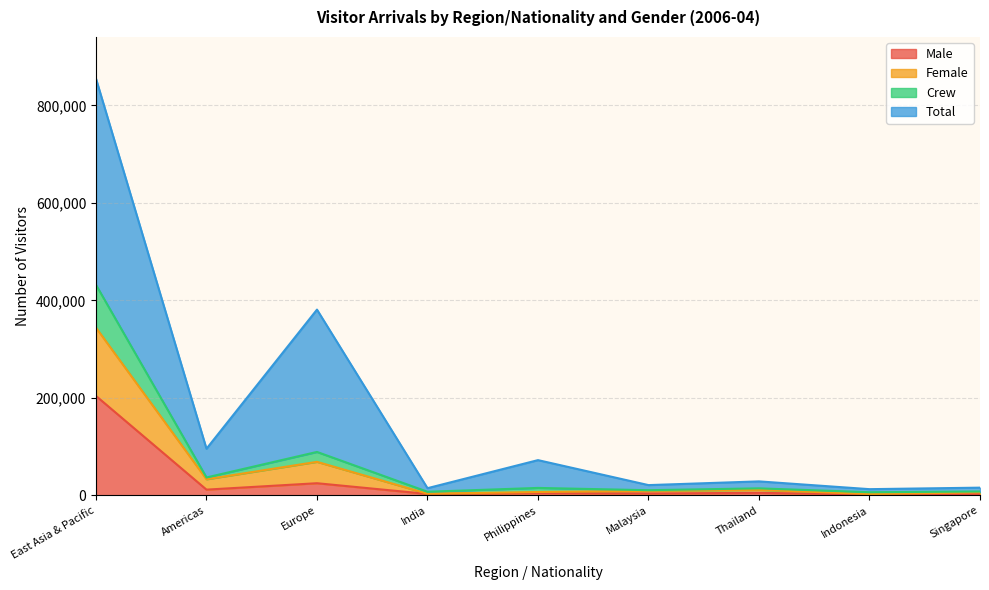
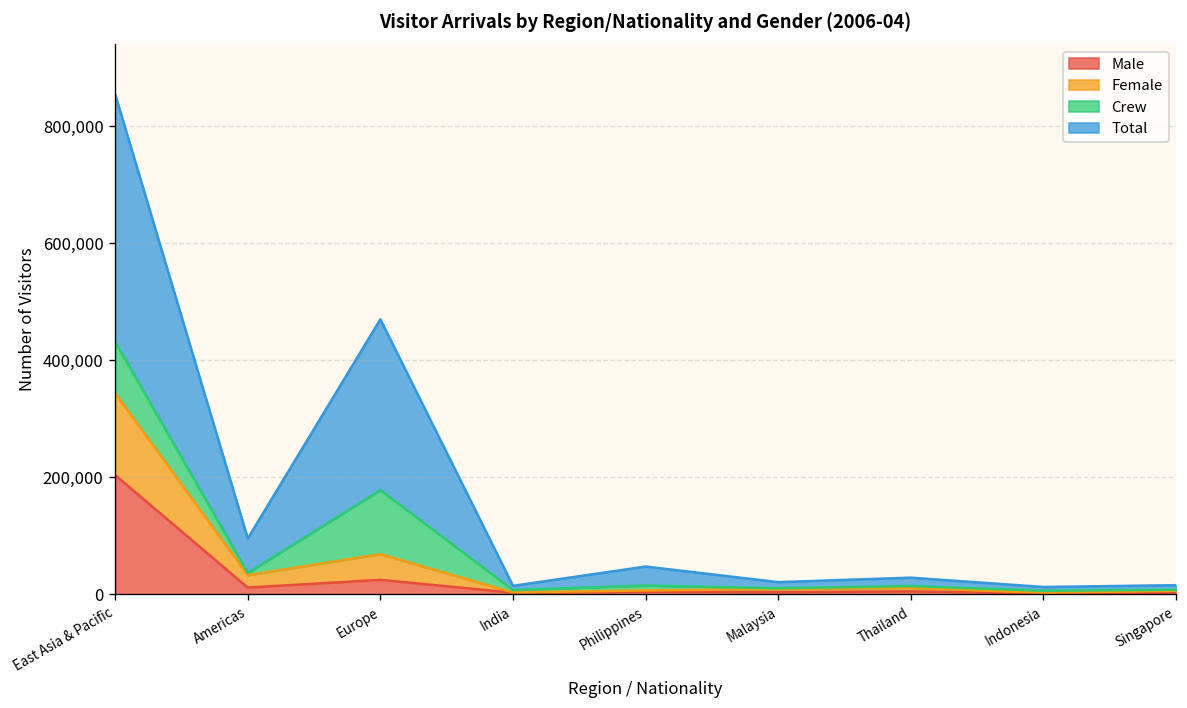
Crew, Europe: 20,000 -> 110,000
Total, Philippines: 60,000 -> 30,000
